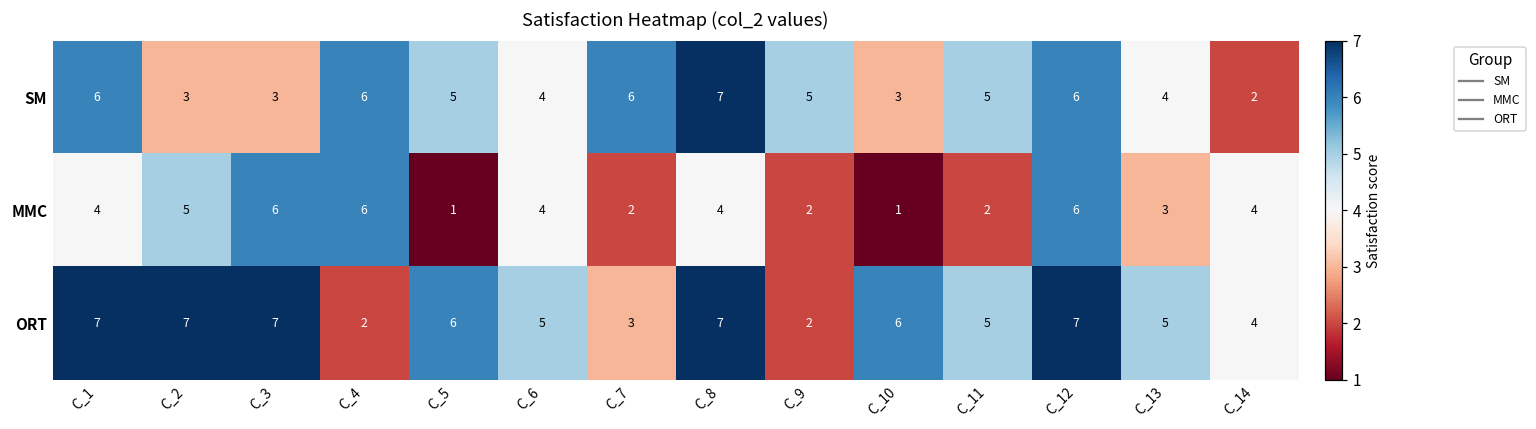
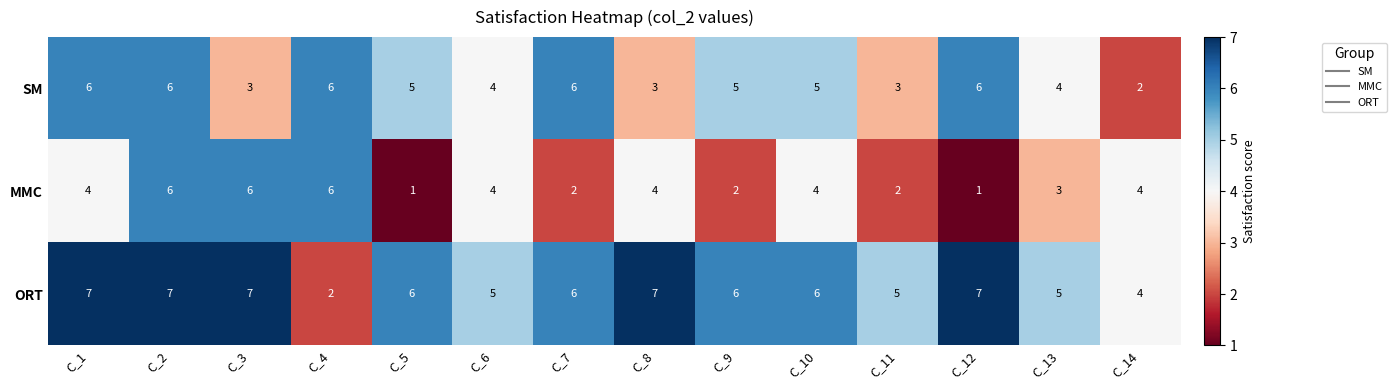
SM, C_2: 3 -> 6
SM, C_8: 7 -> 3
SM, C_10: 3 -> 5
SM, C_11: 5 -> 3
MMC, C_2: 5 -> 6
MMC, C_10: 1 -> 4
MMC, C_12: 6 -> 1
ORT, C_7: 3 -> 6
ORT, C_9: 2 -> 6
